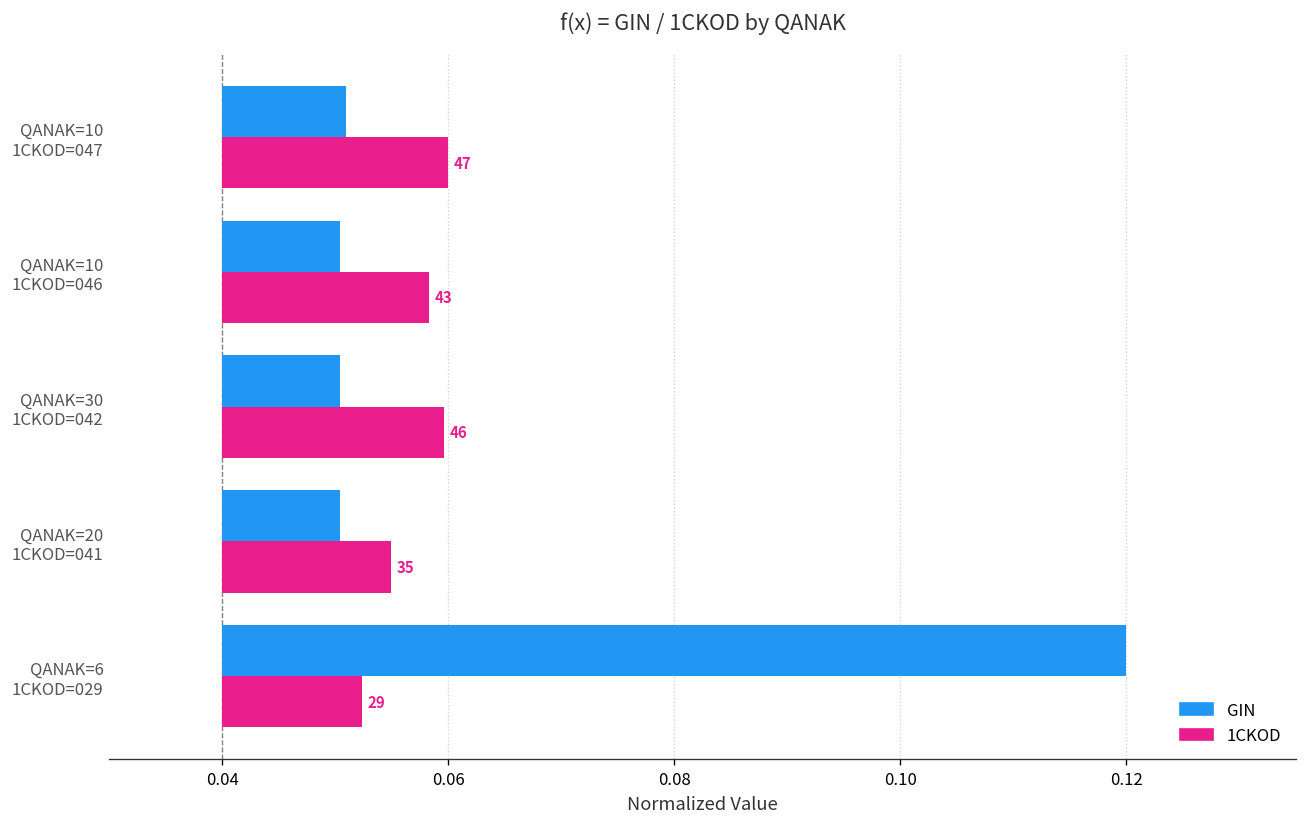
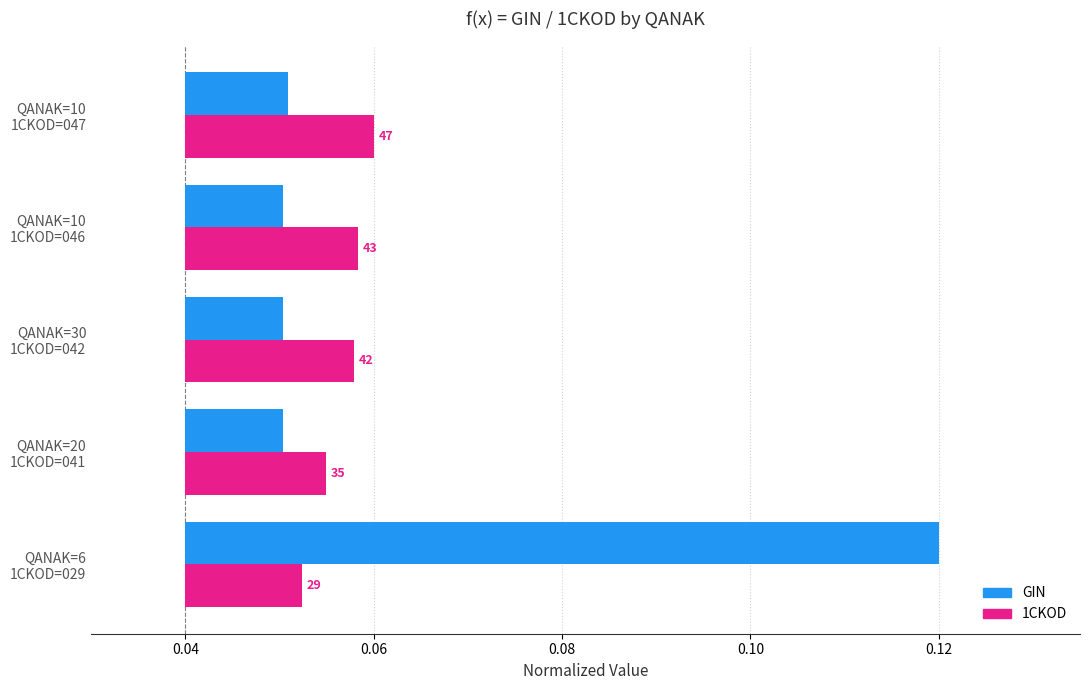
1CKOD, QANAK=30 1CKOD=042: 46 -> 42
